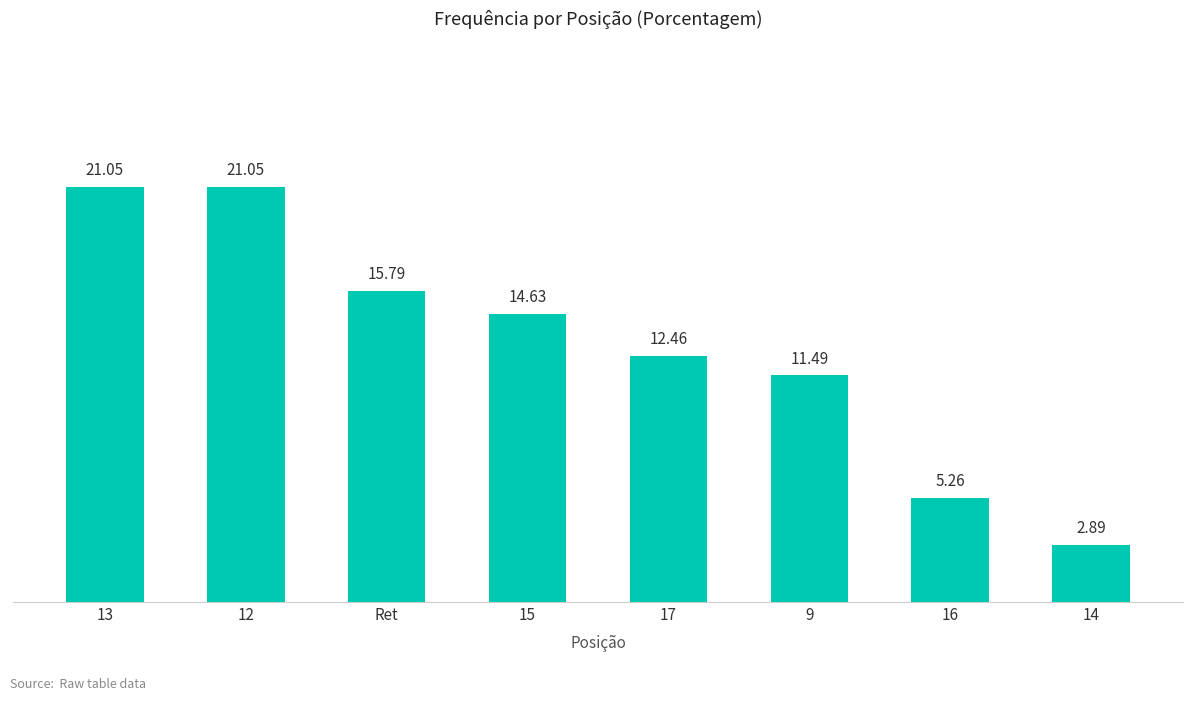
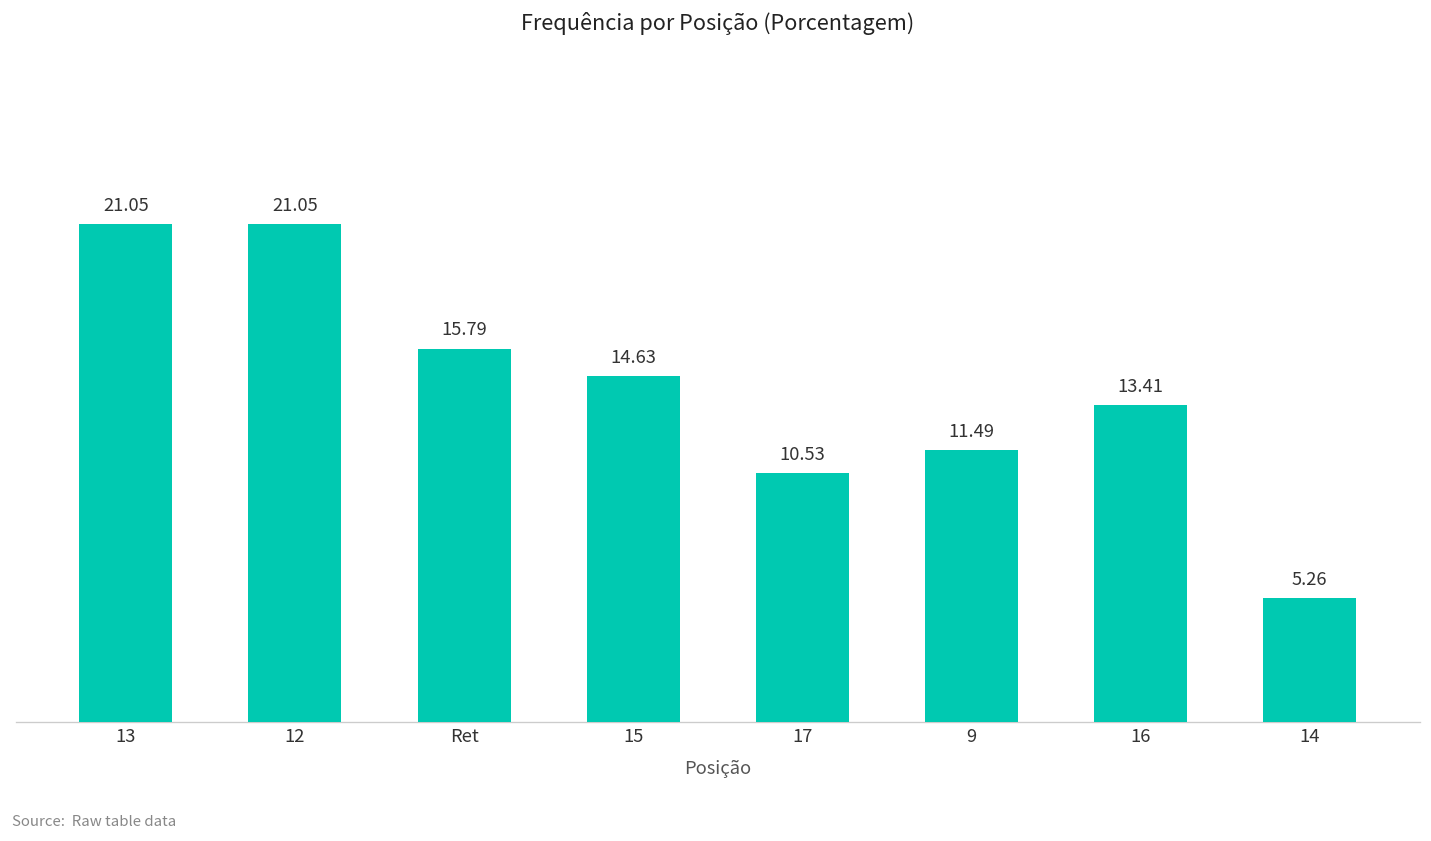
17: 12.46 -> 10.53
16: 5.26 -> 13.41
14: 2.89 -> 5.26
